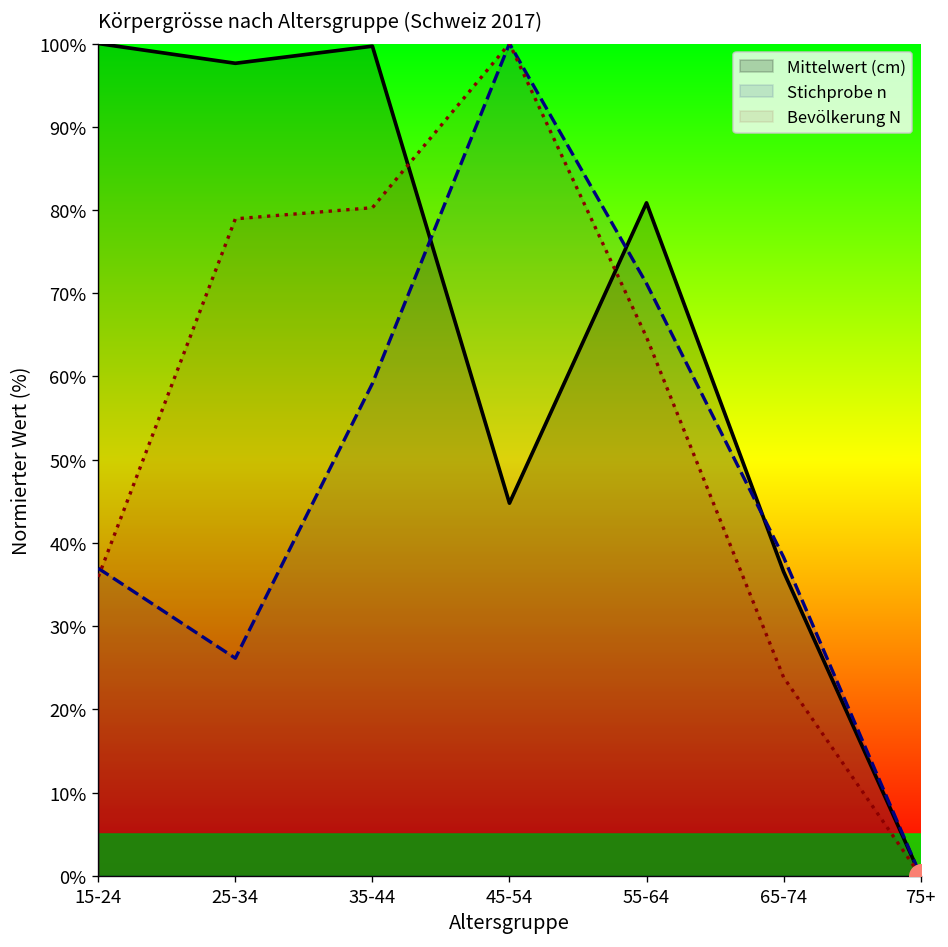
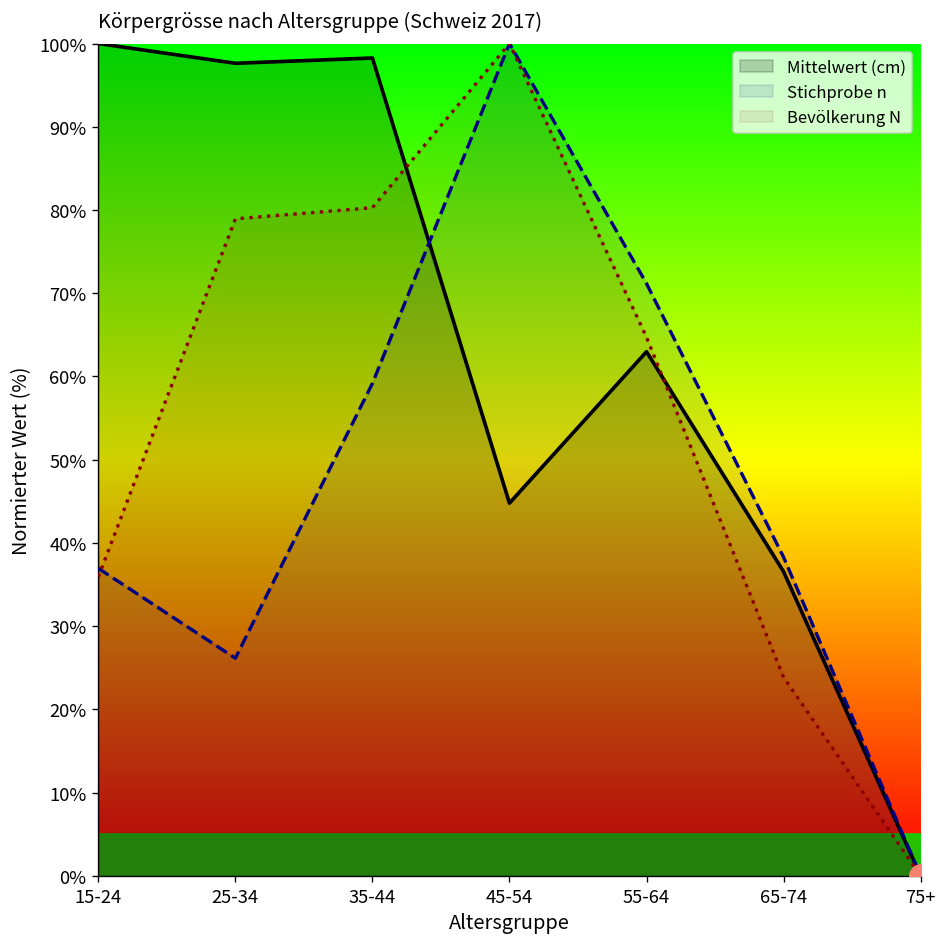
Mittelwert (cm), 35-44: 100% -> 98%
Mittelwert (cm), 55-64: 81% -> 63%
